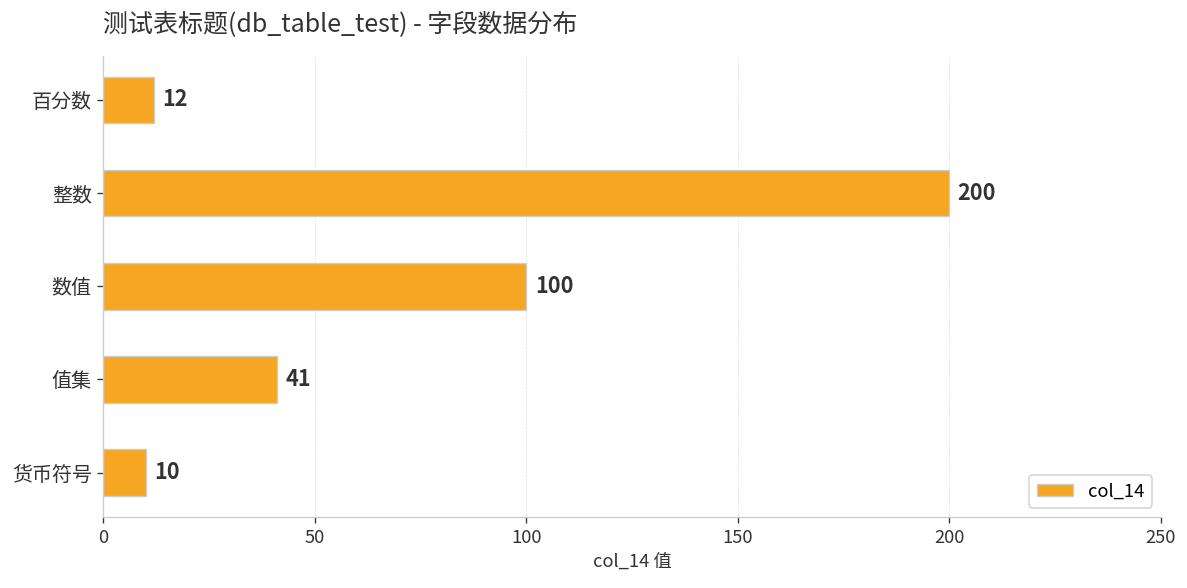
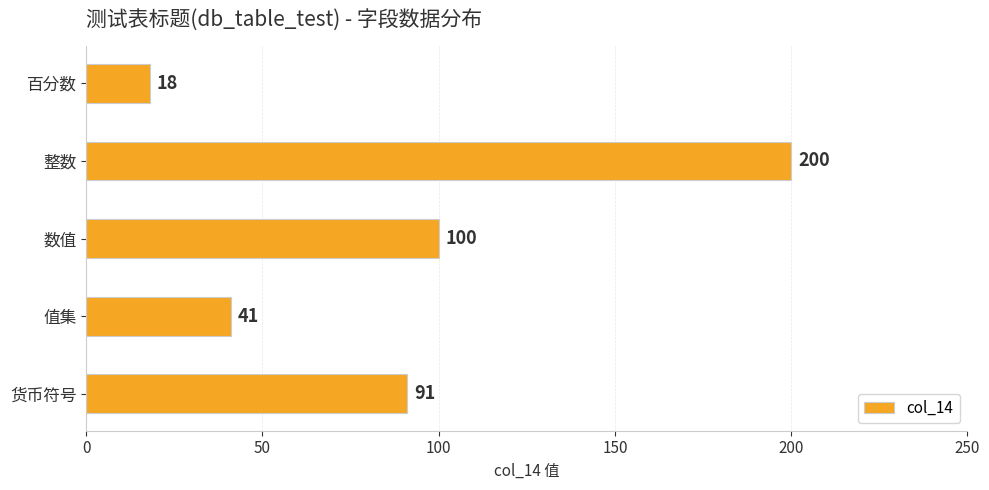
百分数: 12 -> 18
货币符号: 10 -> 91
